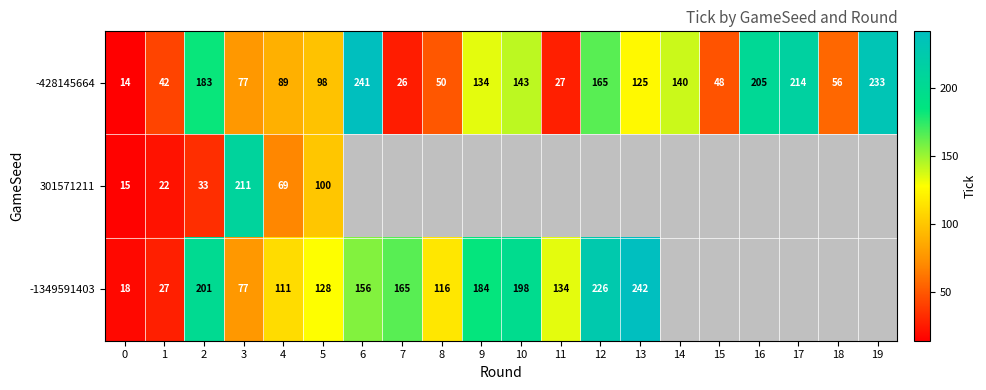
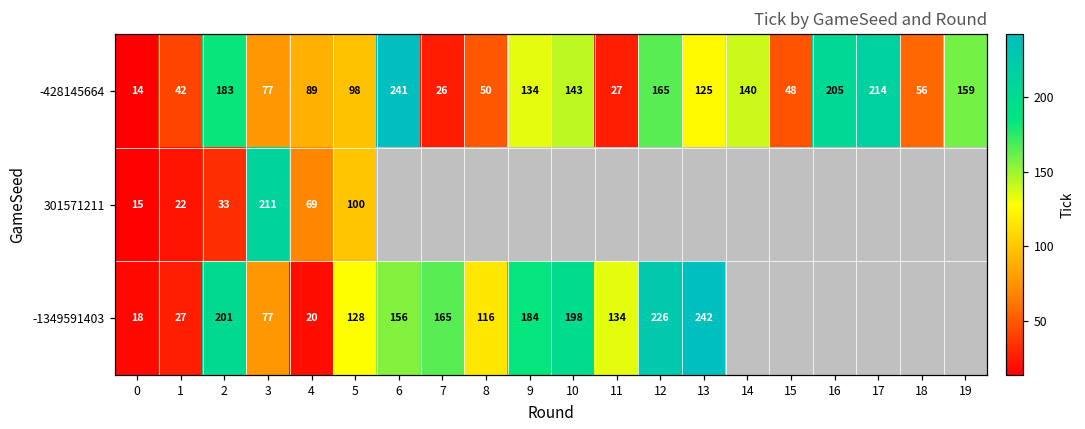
-428145664, 19: 233 -> 159
-1349591403, 4: 111 -> 20
